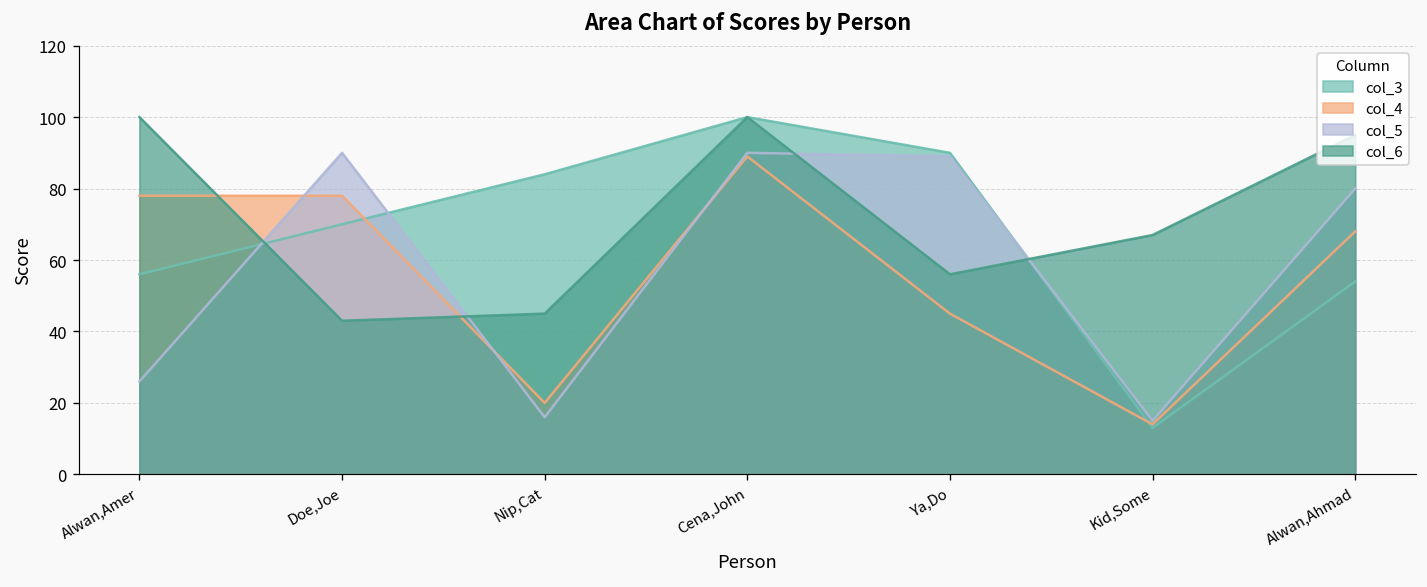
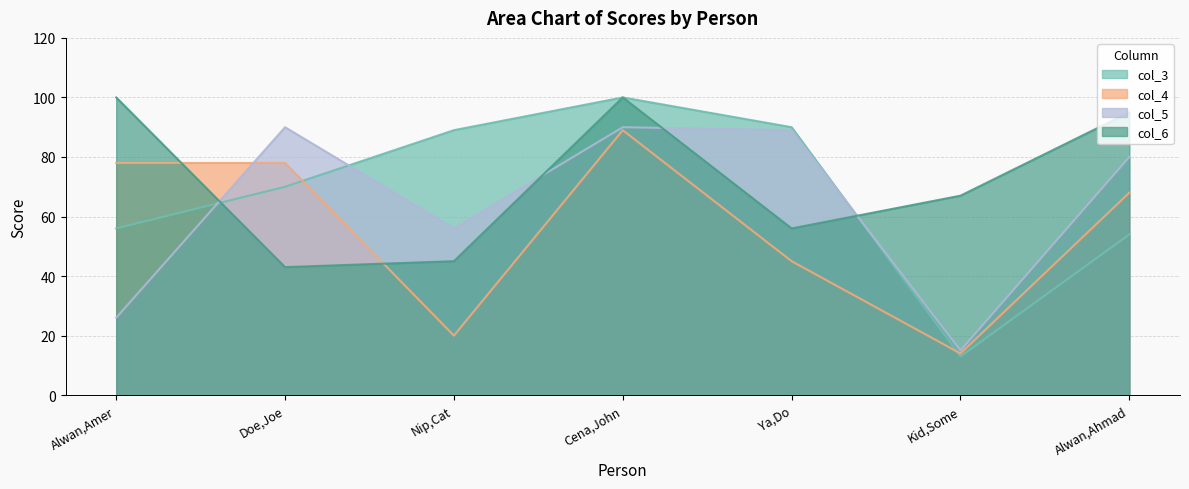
col_3, Nip,Cat: 84 -> 89
col_5, Nip,Cat: 16 -> 56
